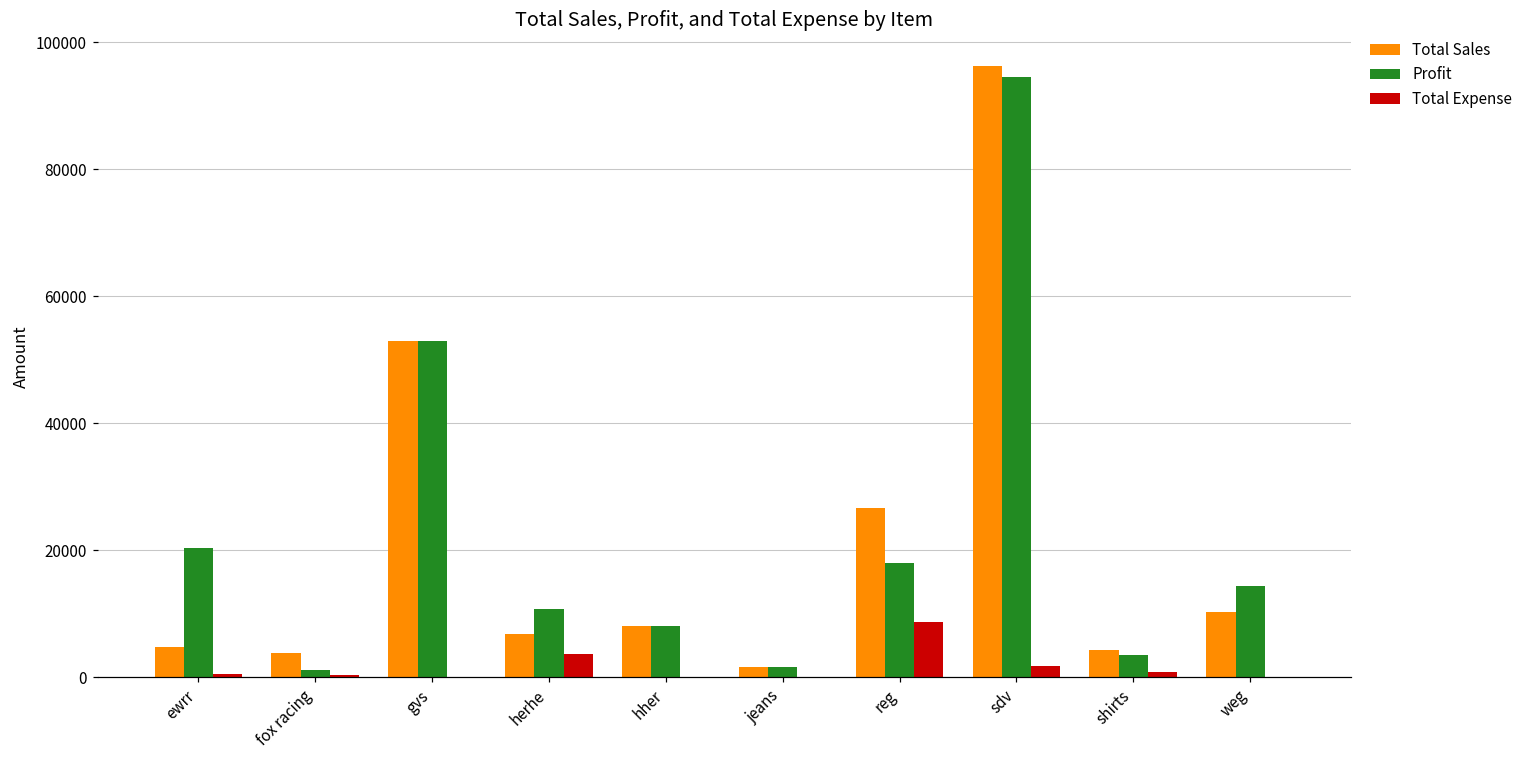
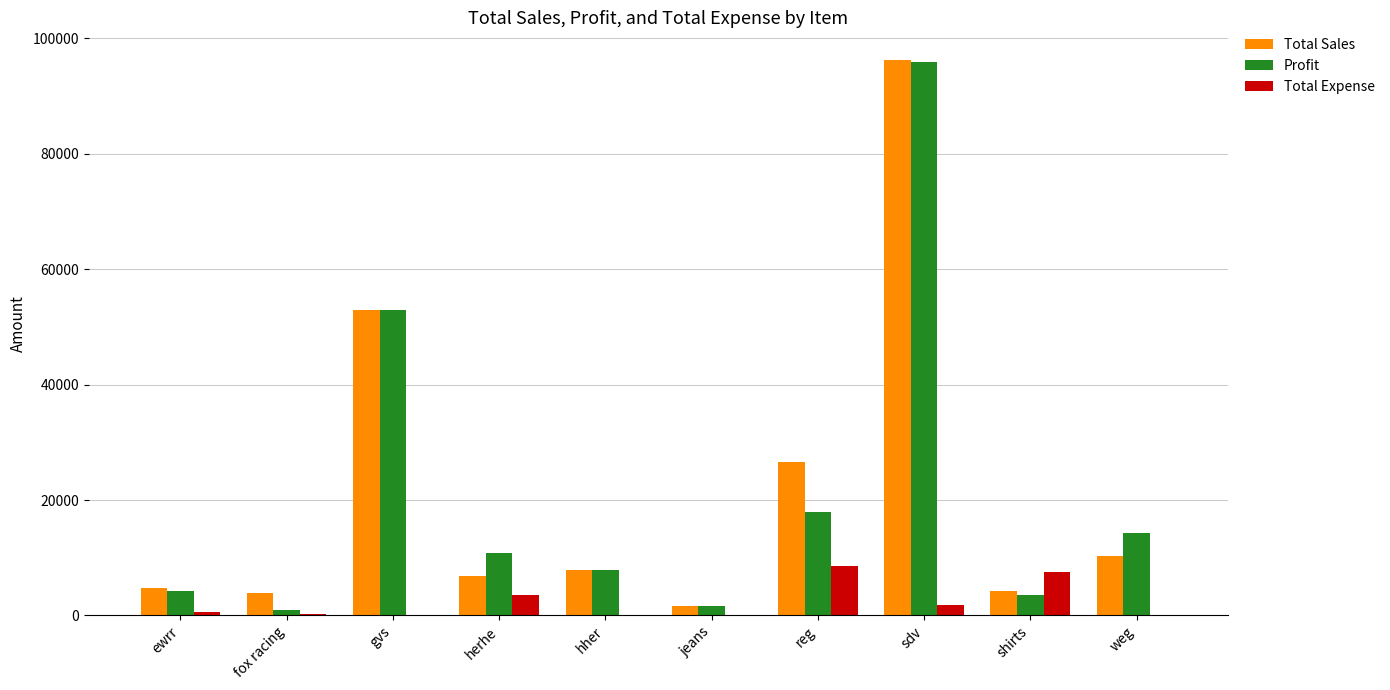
Profit, ewrr: 20000 -> 4000
Profit, sdv: 94000 -> 96000
Total Expense, shirts: 1000 -> 7000
